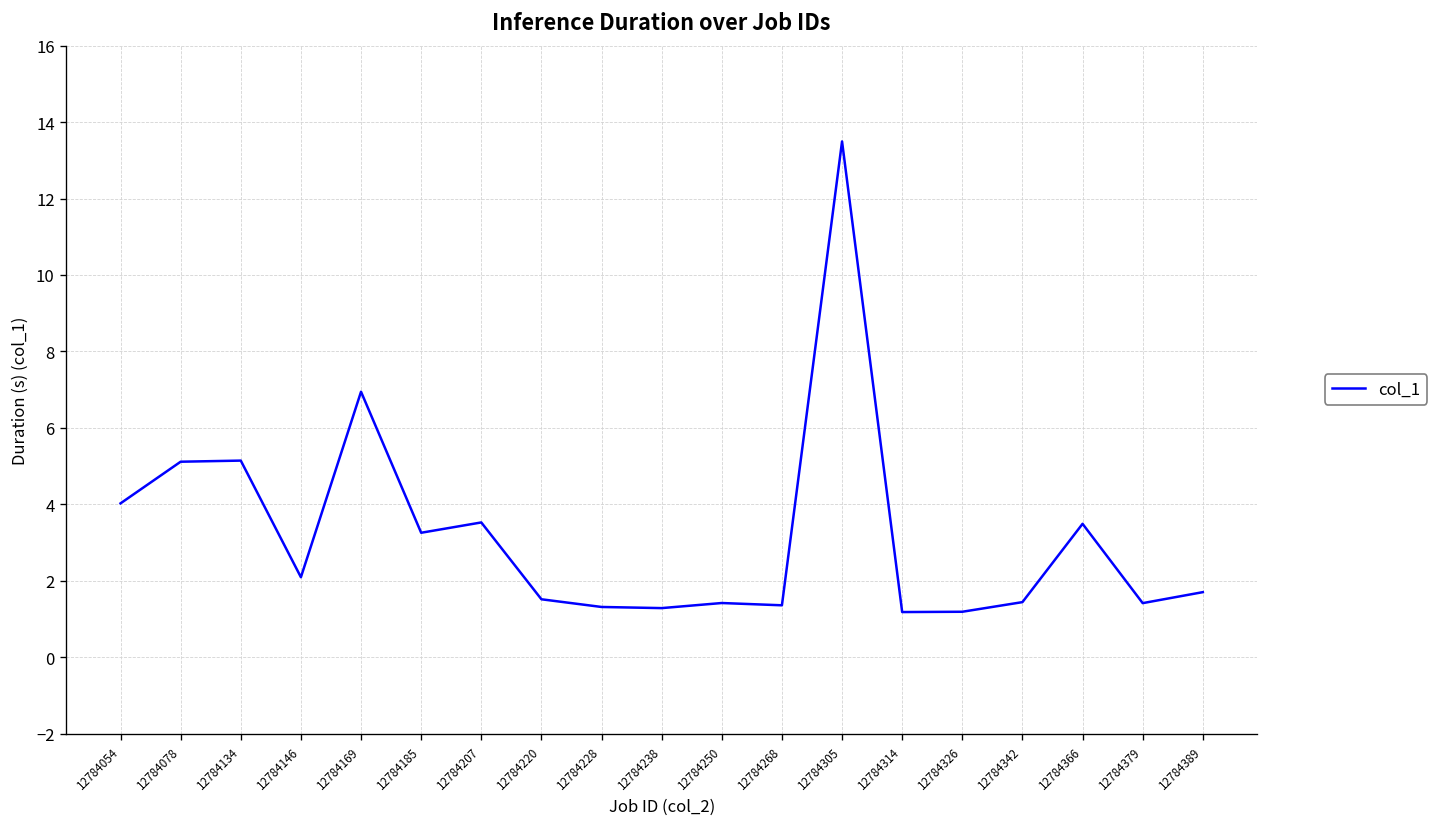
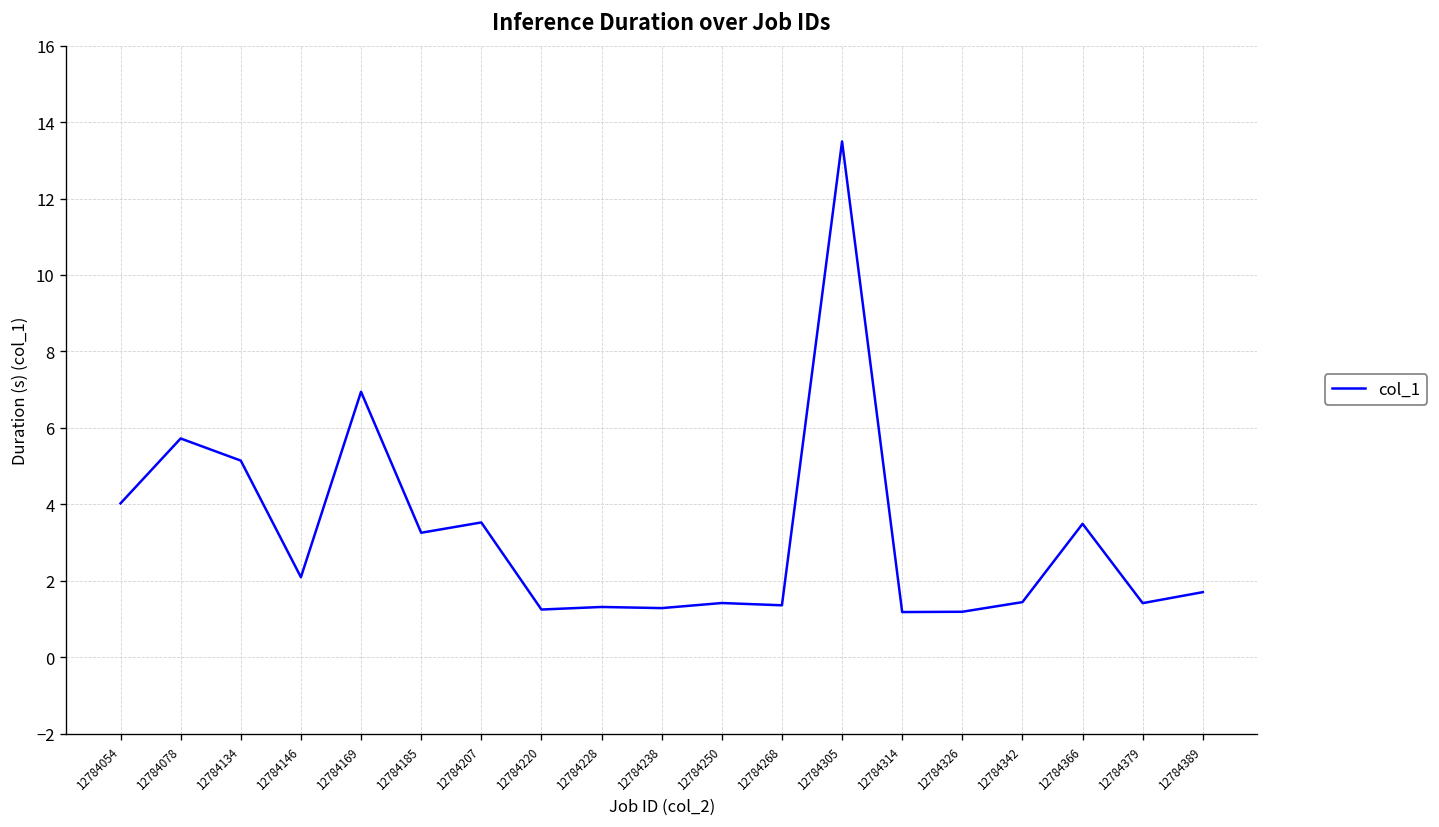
12784078: 5.1 -> 5.7
12784220: 1.5 -> 1.2
